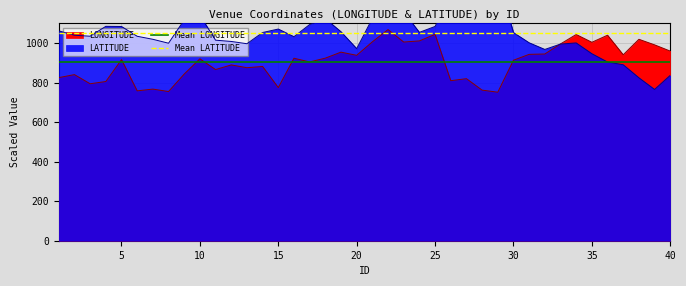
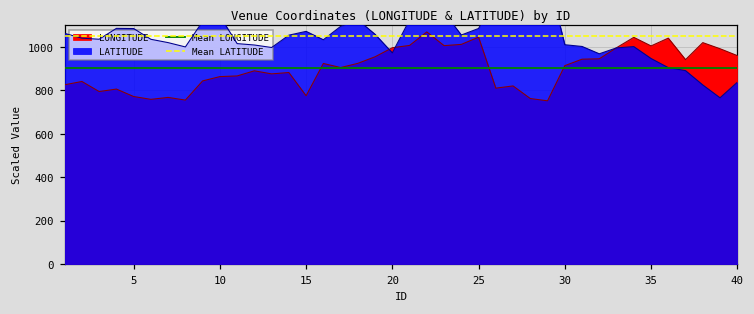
LONGITUDE, 5: 920 -> 770
LONGITUDE, 10: 920 -> 860
LONGITUDE, 20: 940 -> 1000
LATITUDE, 30: 1050 -> 1010
